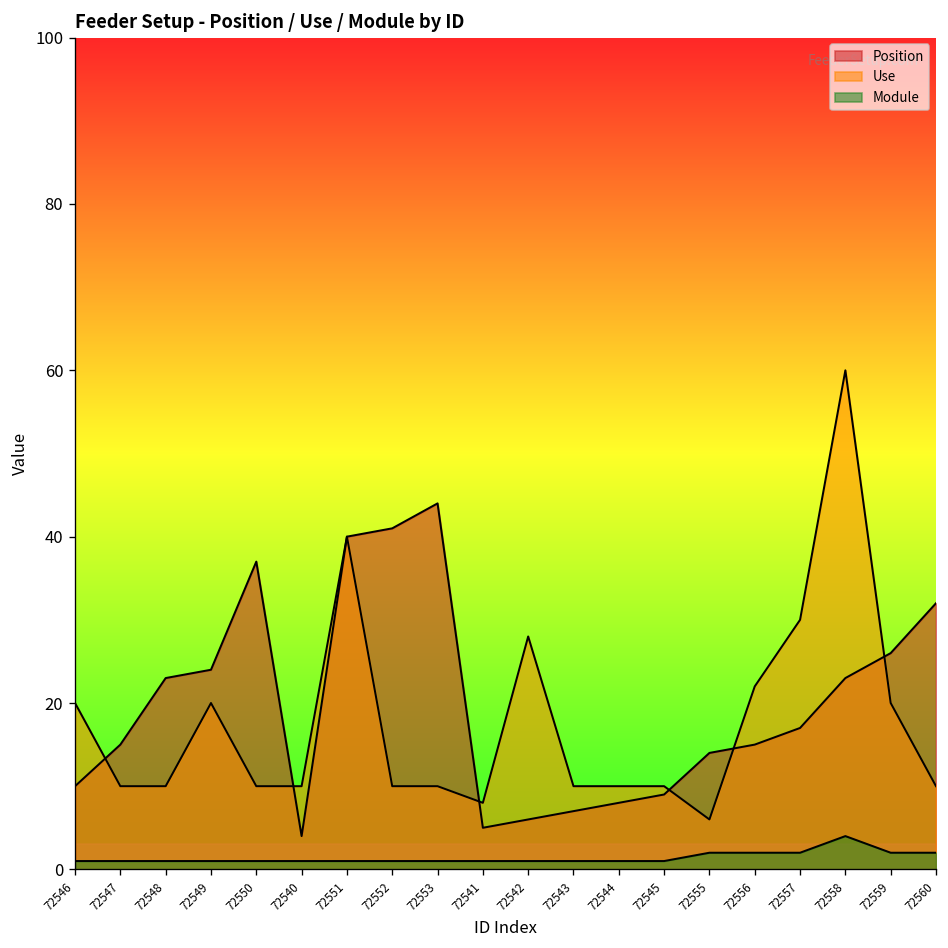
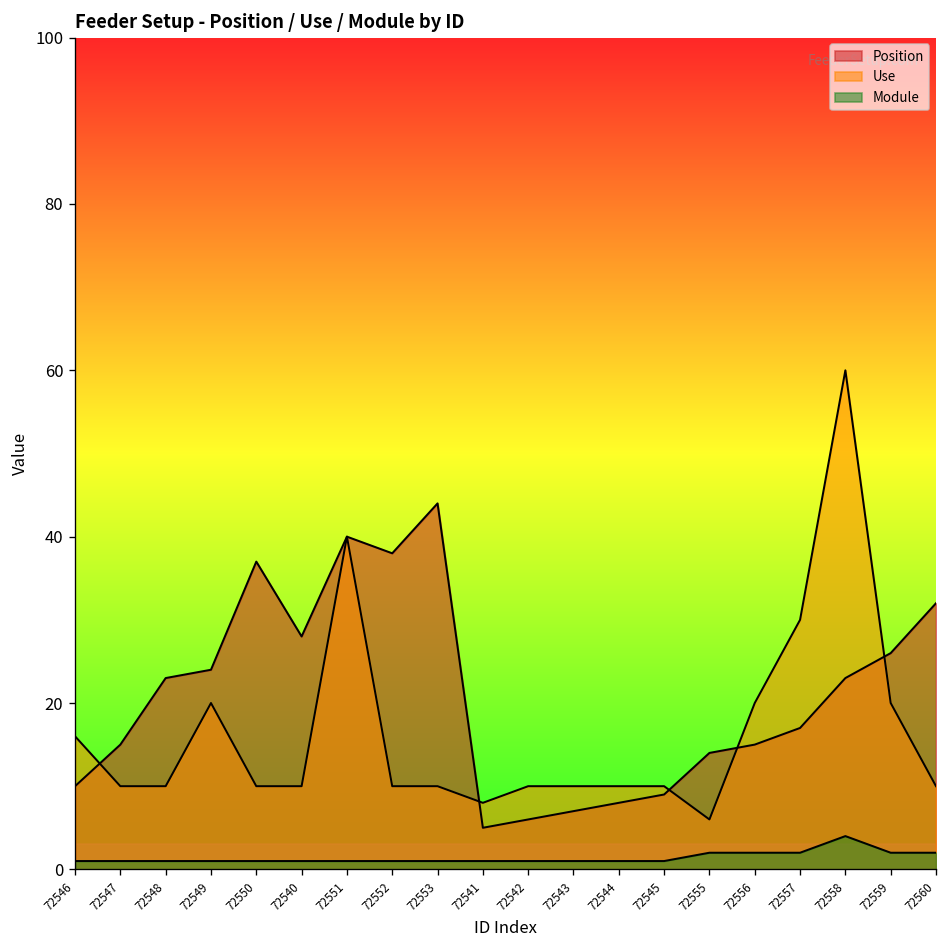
Use, 72546: 20 -> 16
Position, 72540: 4 -> 28
Position, 72552: 41 -> 38
Use, 72542: 28 -> 10
Use, 72556: 22 -> 20
